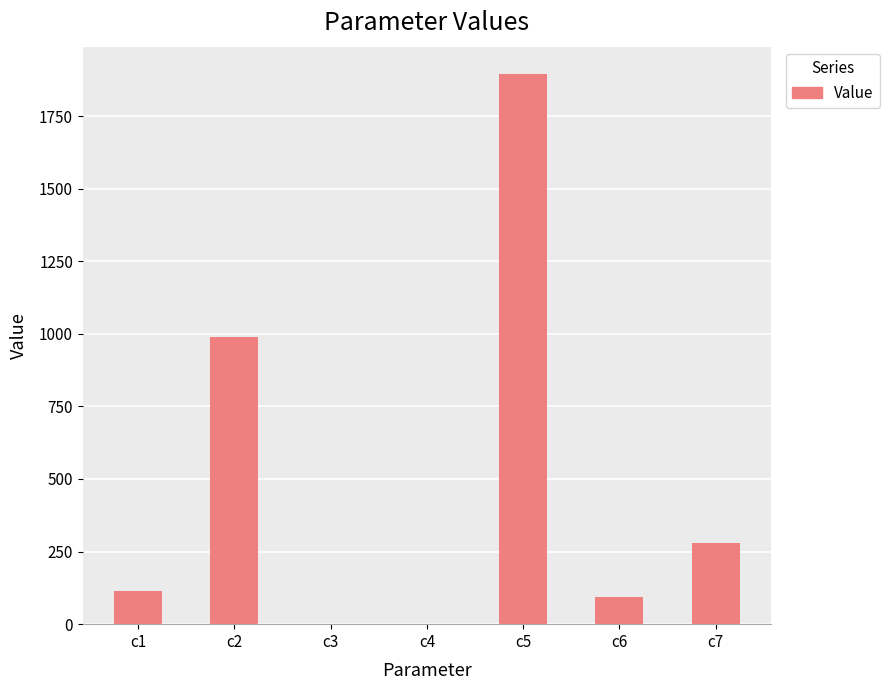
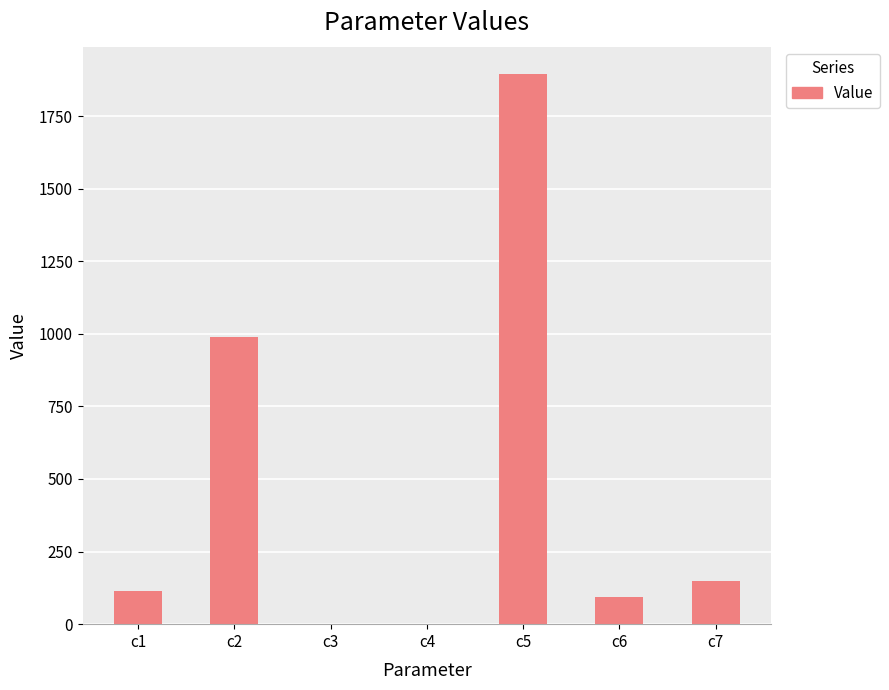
c7: 280 -> 150
